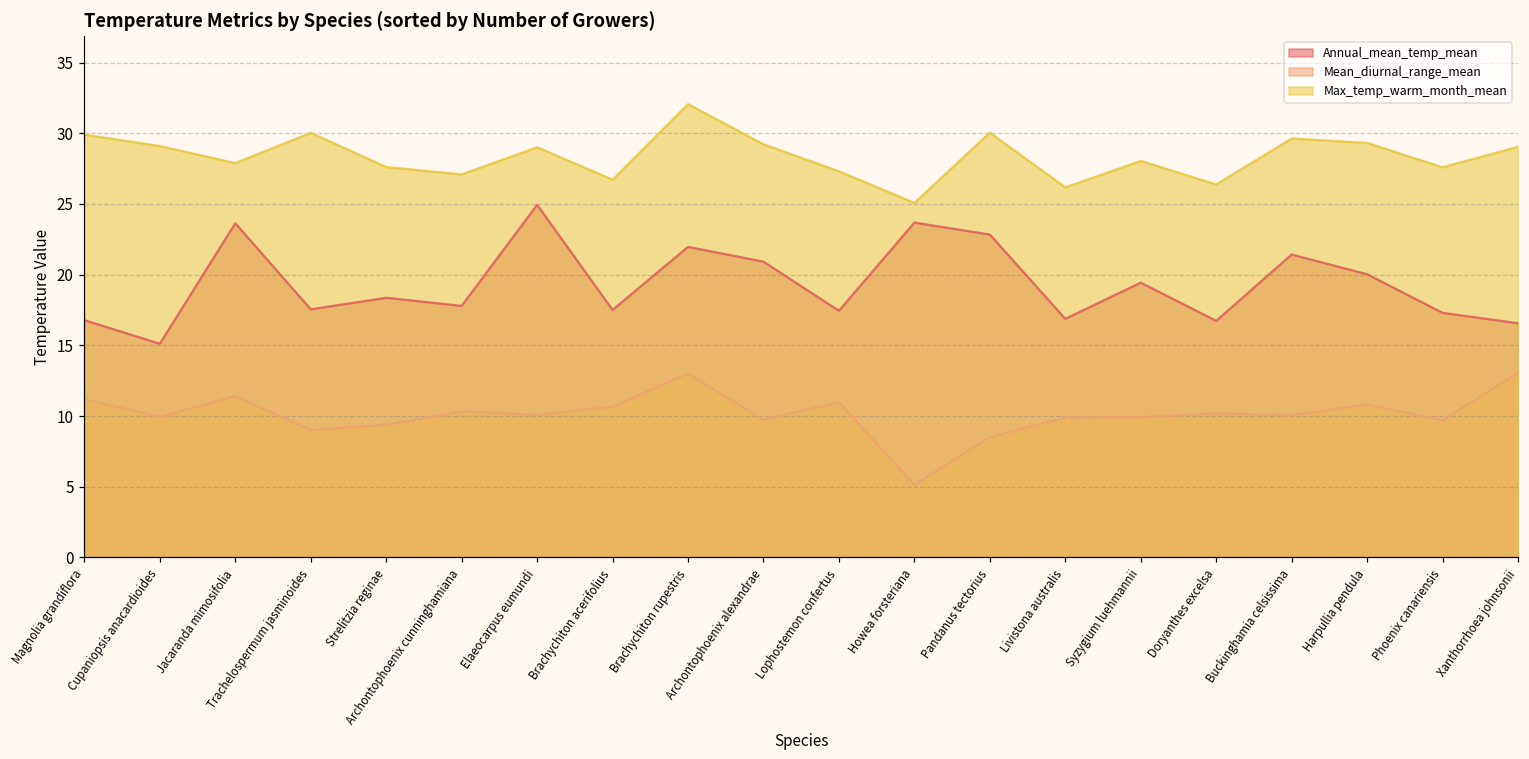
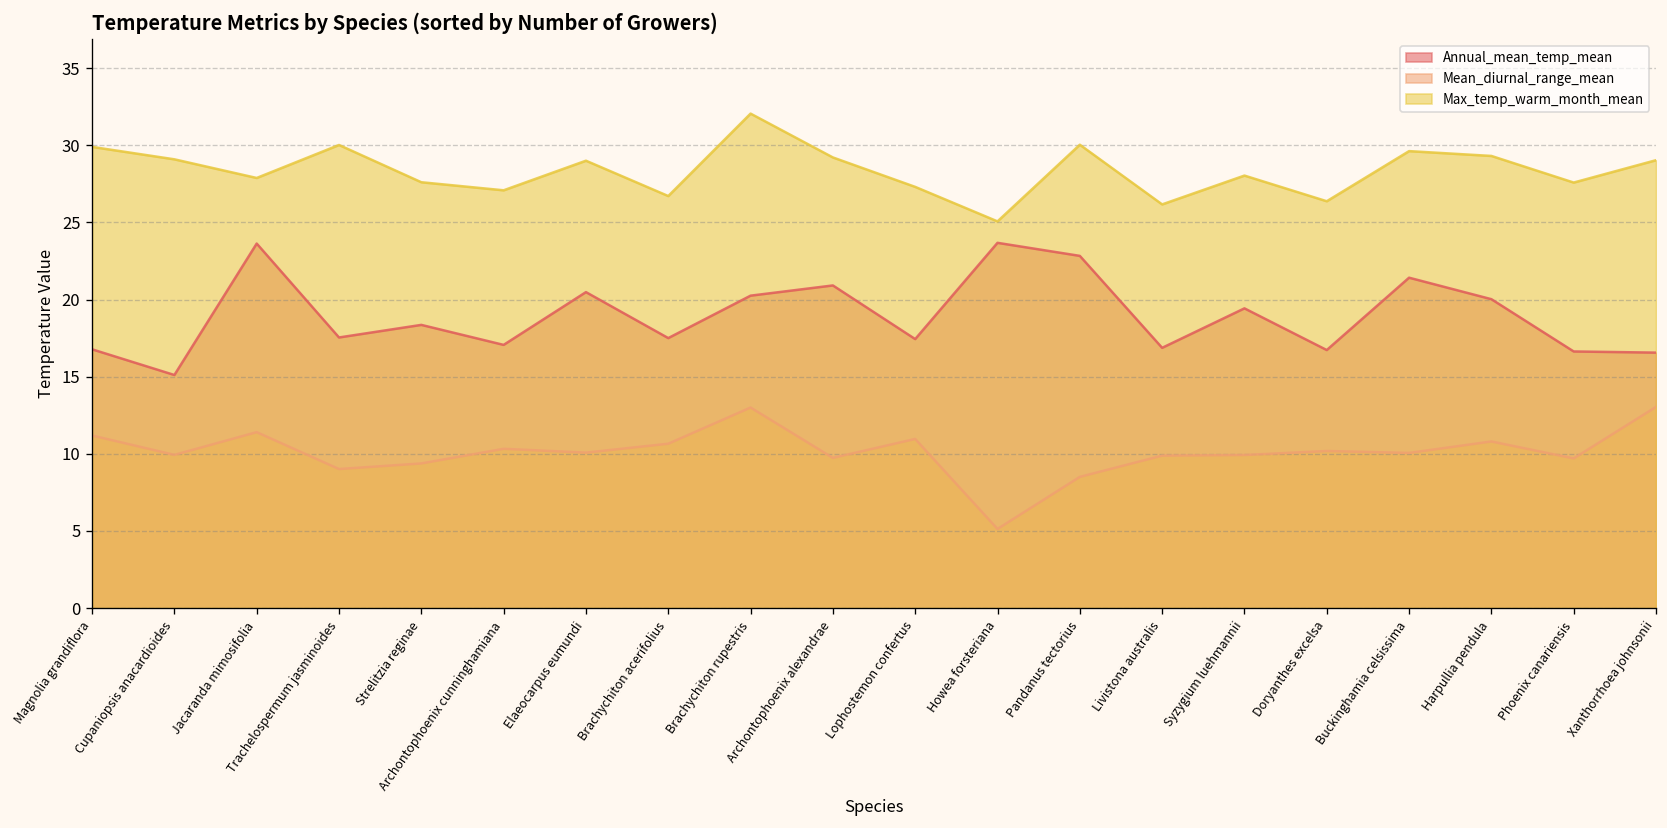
Annual_mean_temp_mean, Archontophoenix cunninghamiana: 17.8 -> 17.1
Annual_mean_temp_mean, Elaeocarpus eumundi: 24.9 -> 20.5
Annual_mean_temp_mean, Brachychiton rupestris: 22.0 -> 20.3
Annual_mean_temp_mean, Phoenix canariensis: 17.3 -> 16.6
